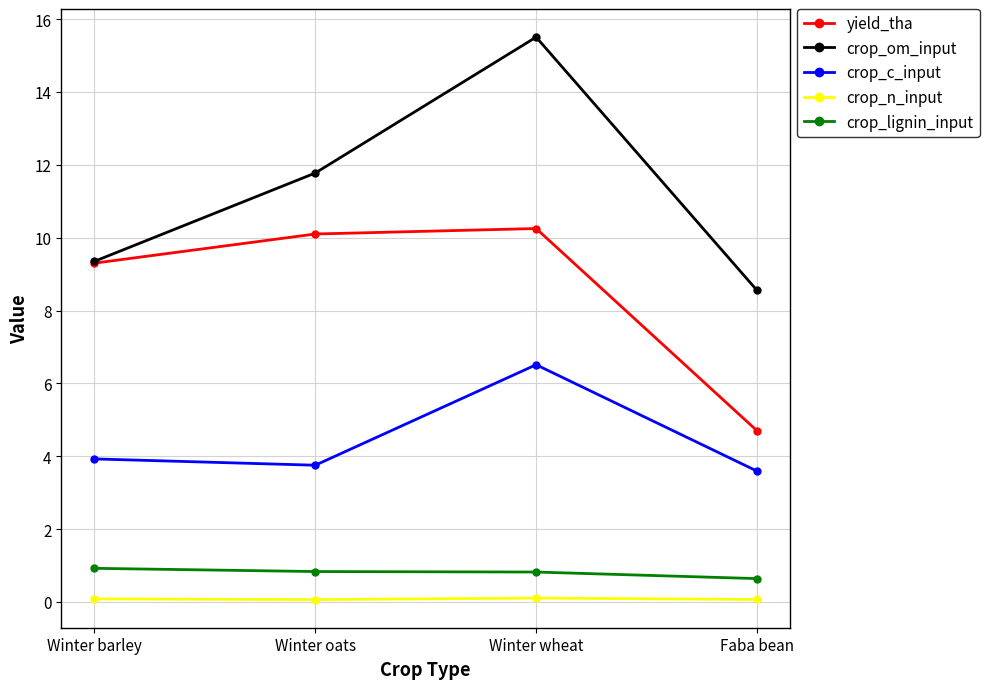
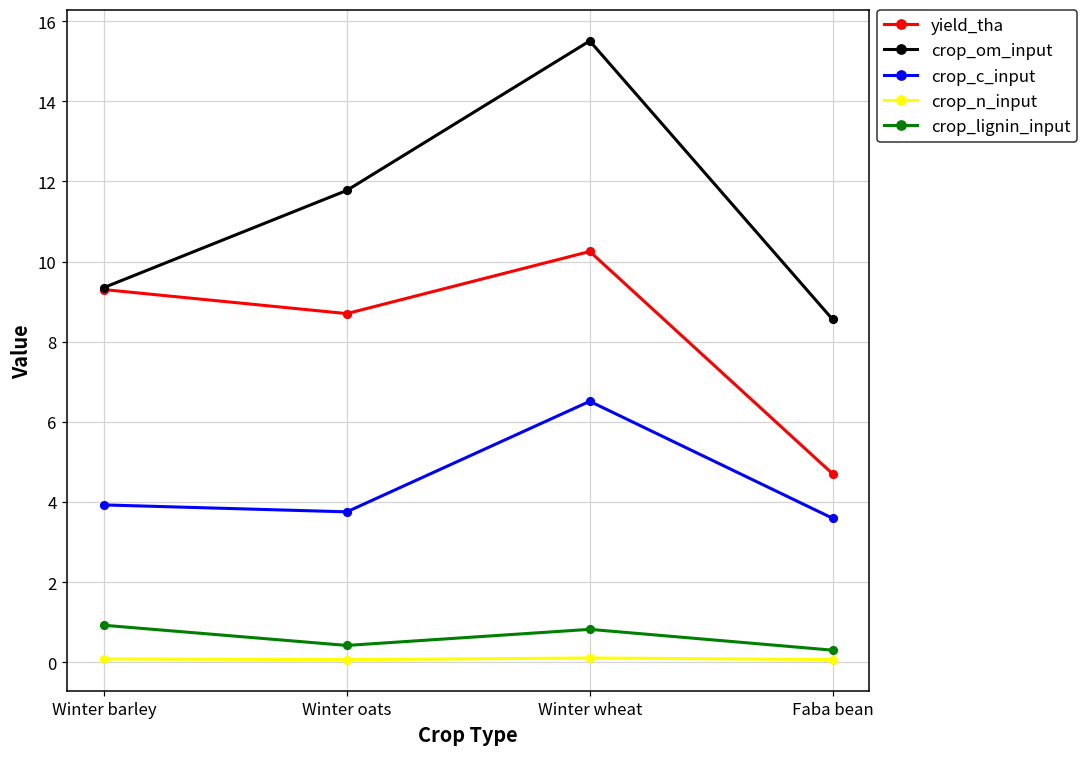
yield_tha, Winter oats: 10.1 -> 8.7
crop_lignin_input, Winter oats: 0.8 -> 0.4
crop_lignin_input, Faba bean: 0.6 -> 0.3
